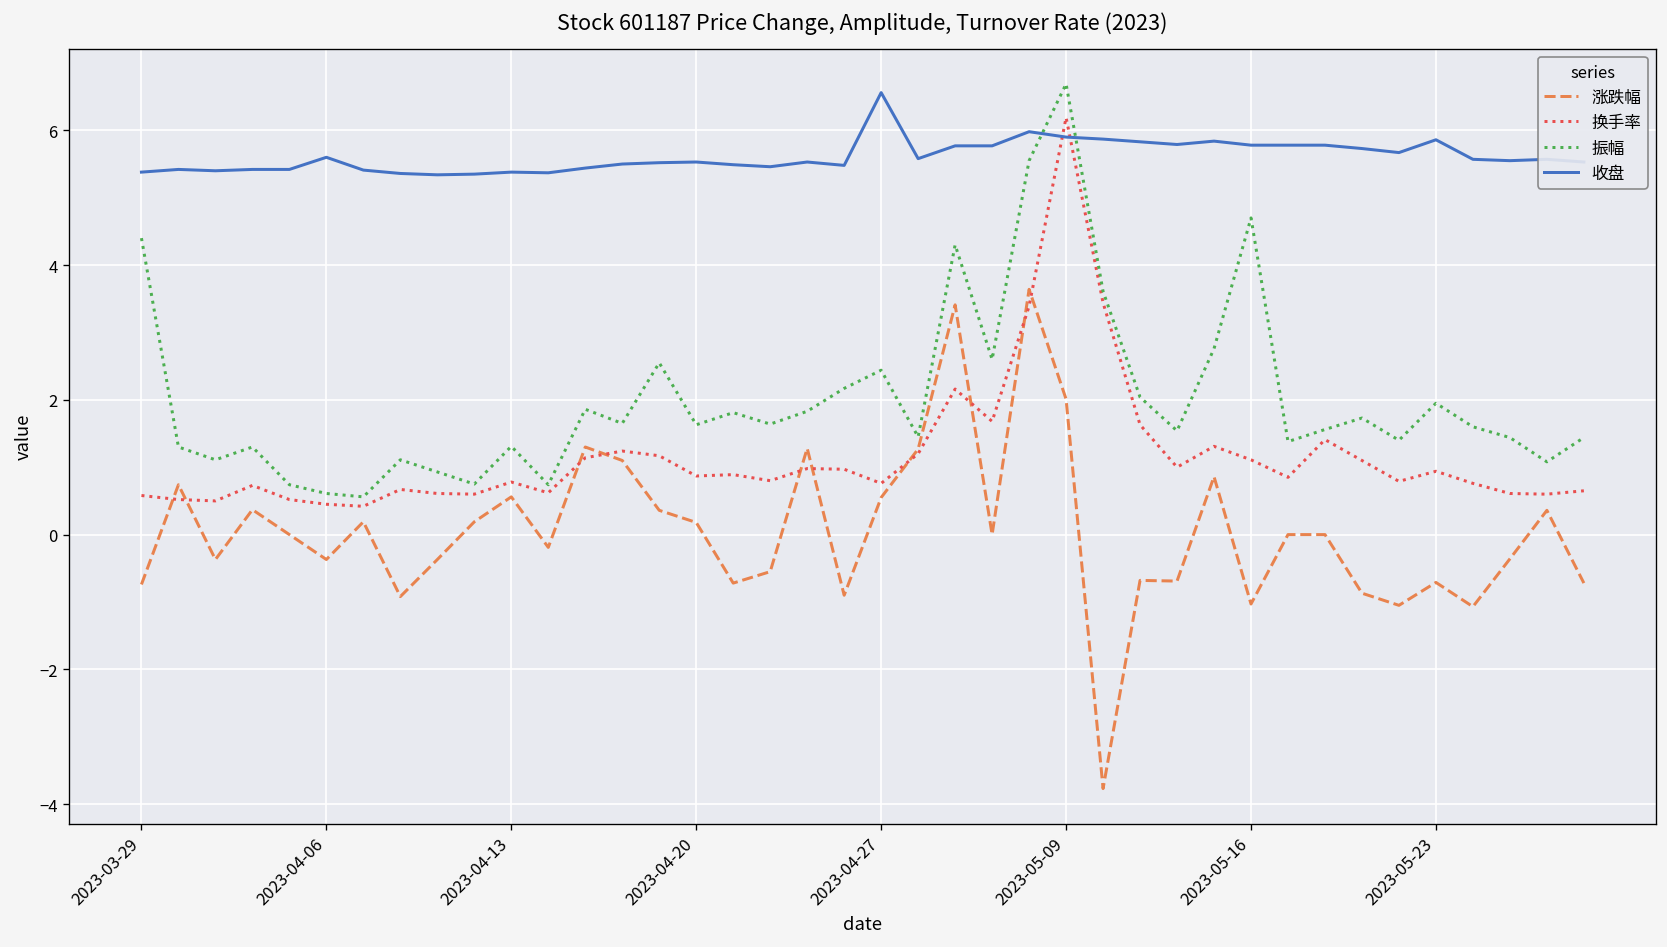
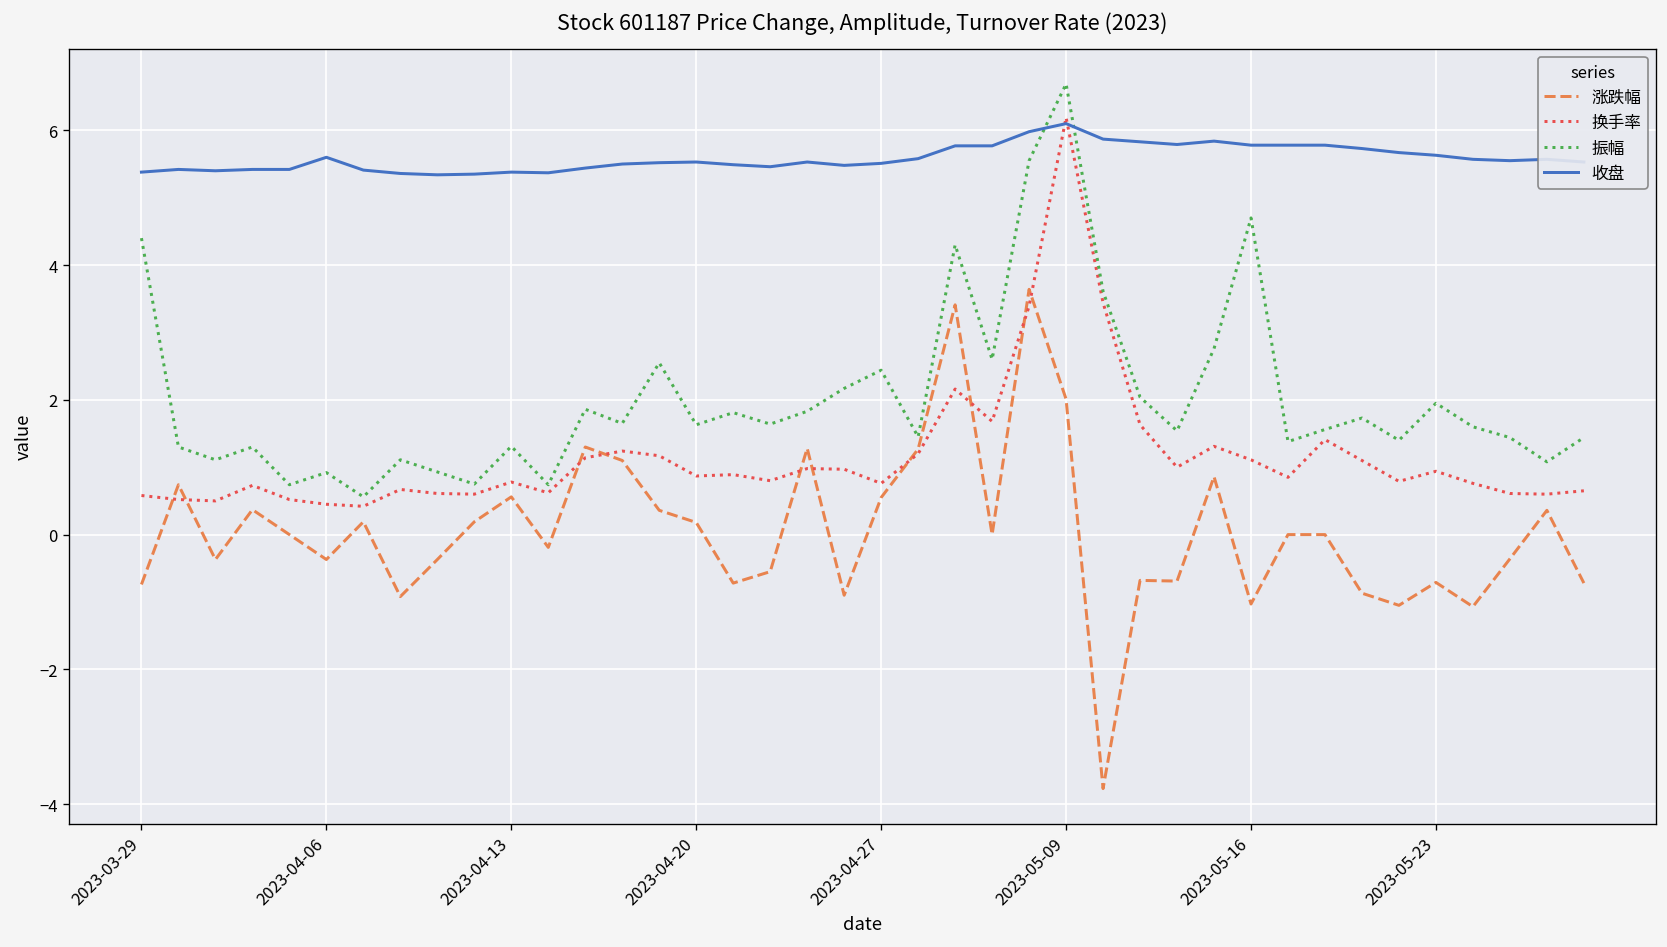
振幅, 2023-04-06: 0.6 -> 0.9
收盘, 2023-04-27: 6.6 -> 5.5
收盘, 2023-05-09: 5.9 -> 6.1
收盘, 2023-05-23: 5.9 -> 5.6
